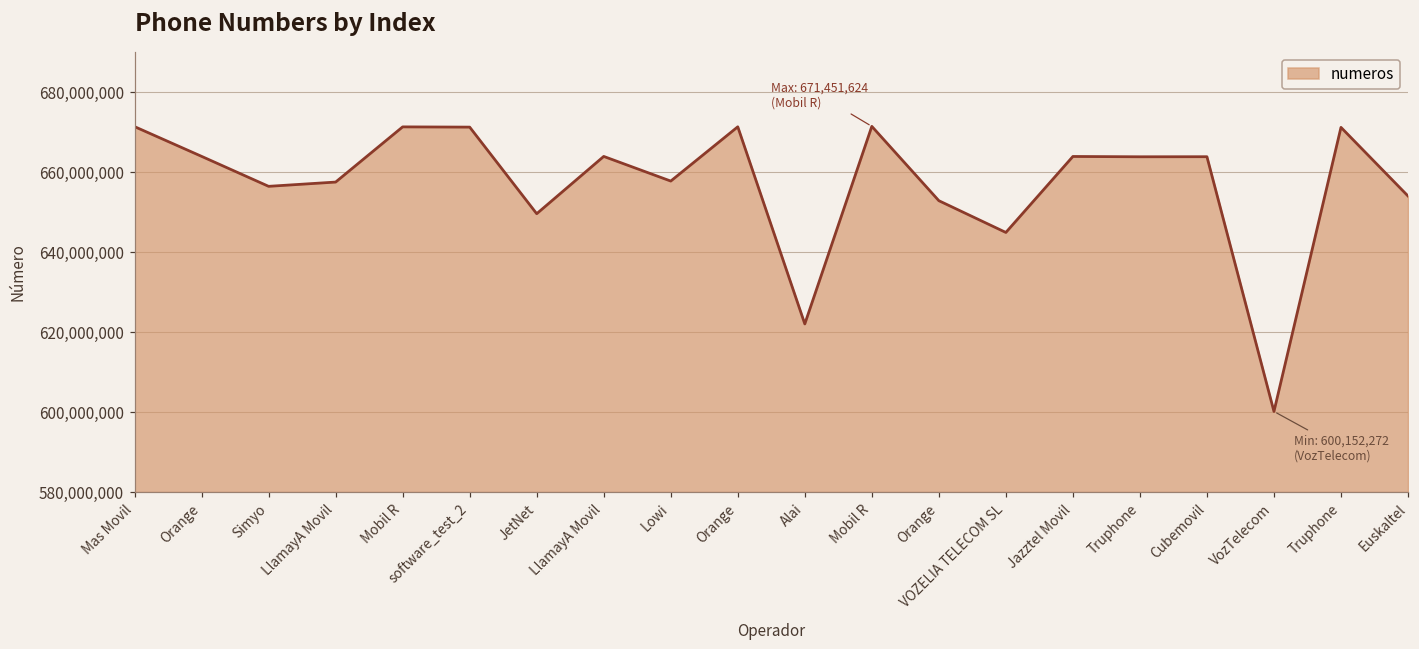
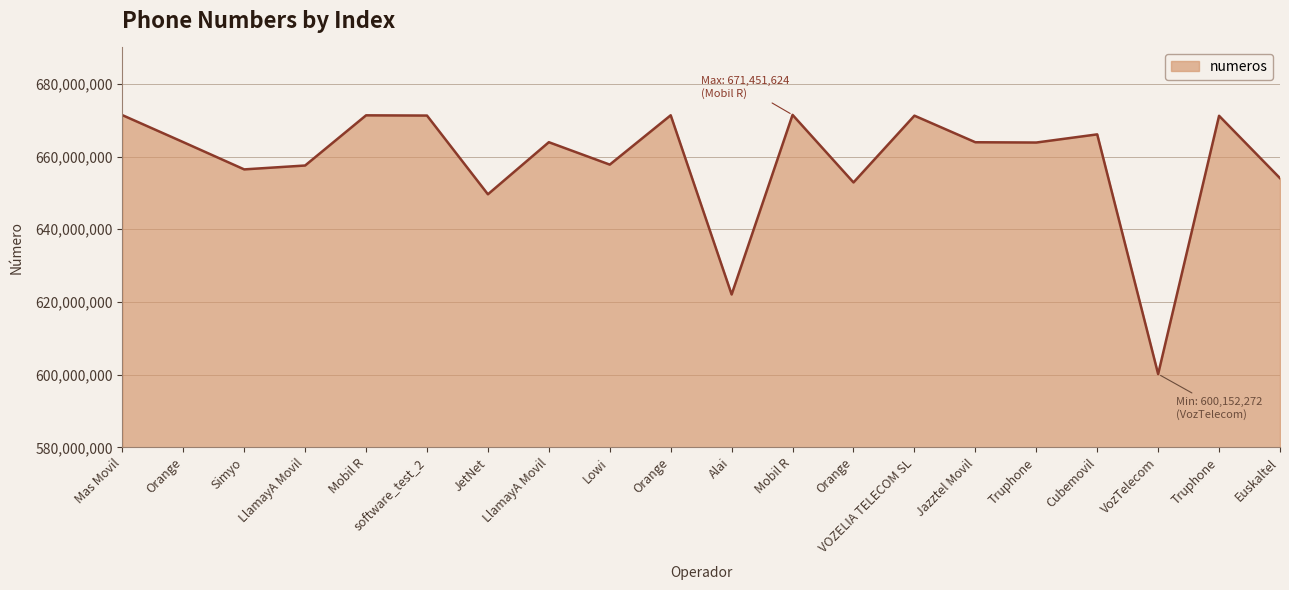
VOZELIA TELECOM SL: 645,000,000 -> 671,000,000
Cubemovil: 664,000,000 -> 666,000,000
